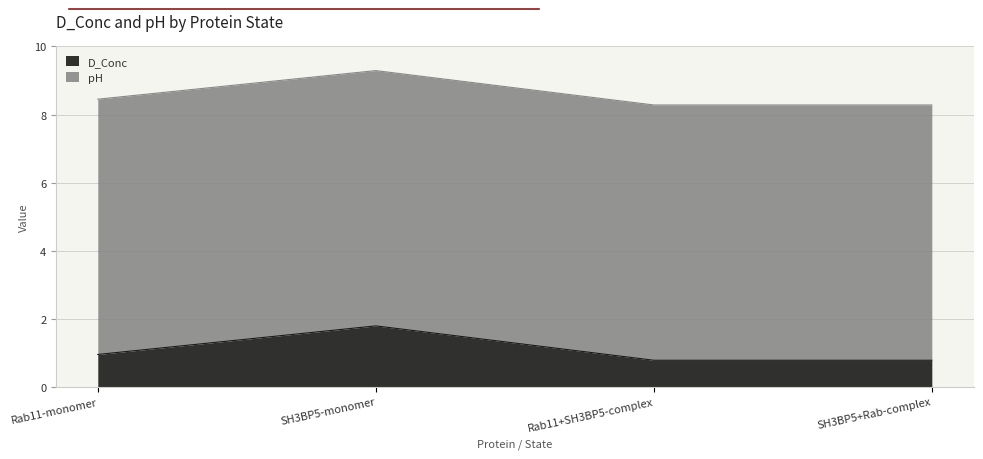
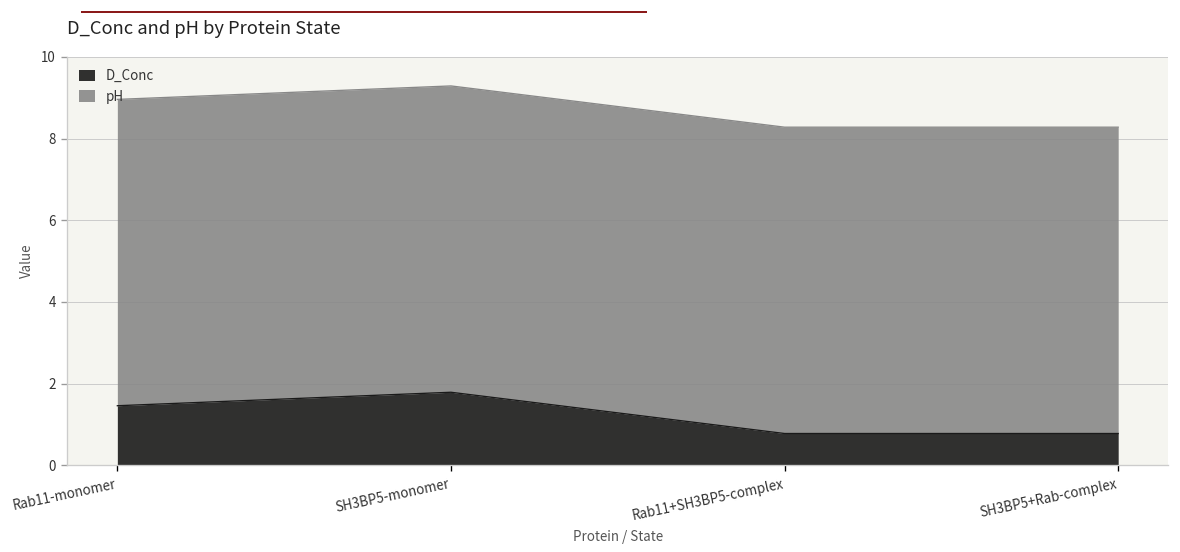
D_Conc, Rab11-monomer: 1.0 -> 1.5
